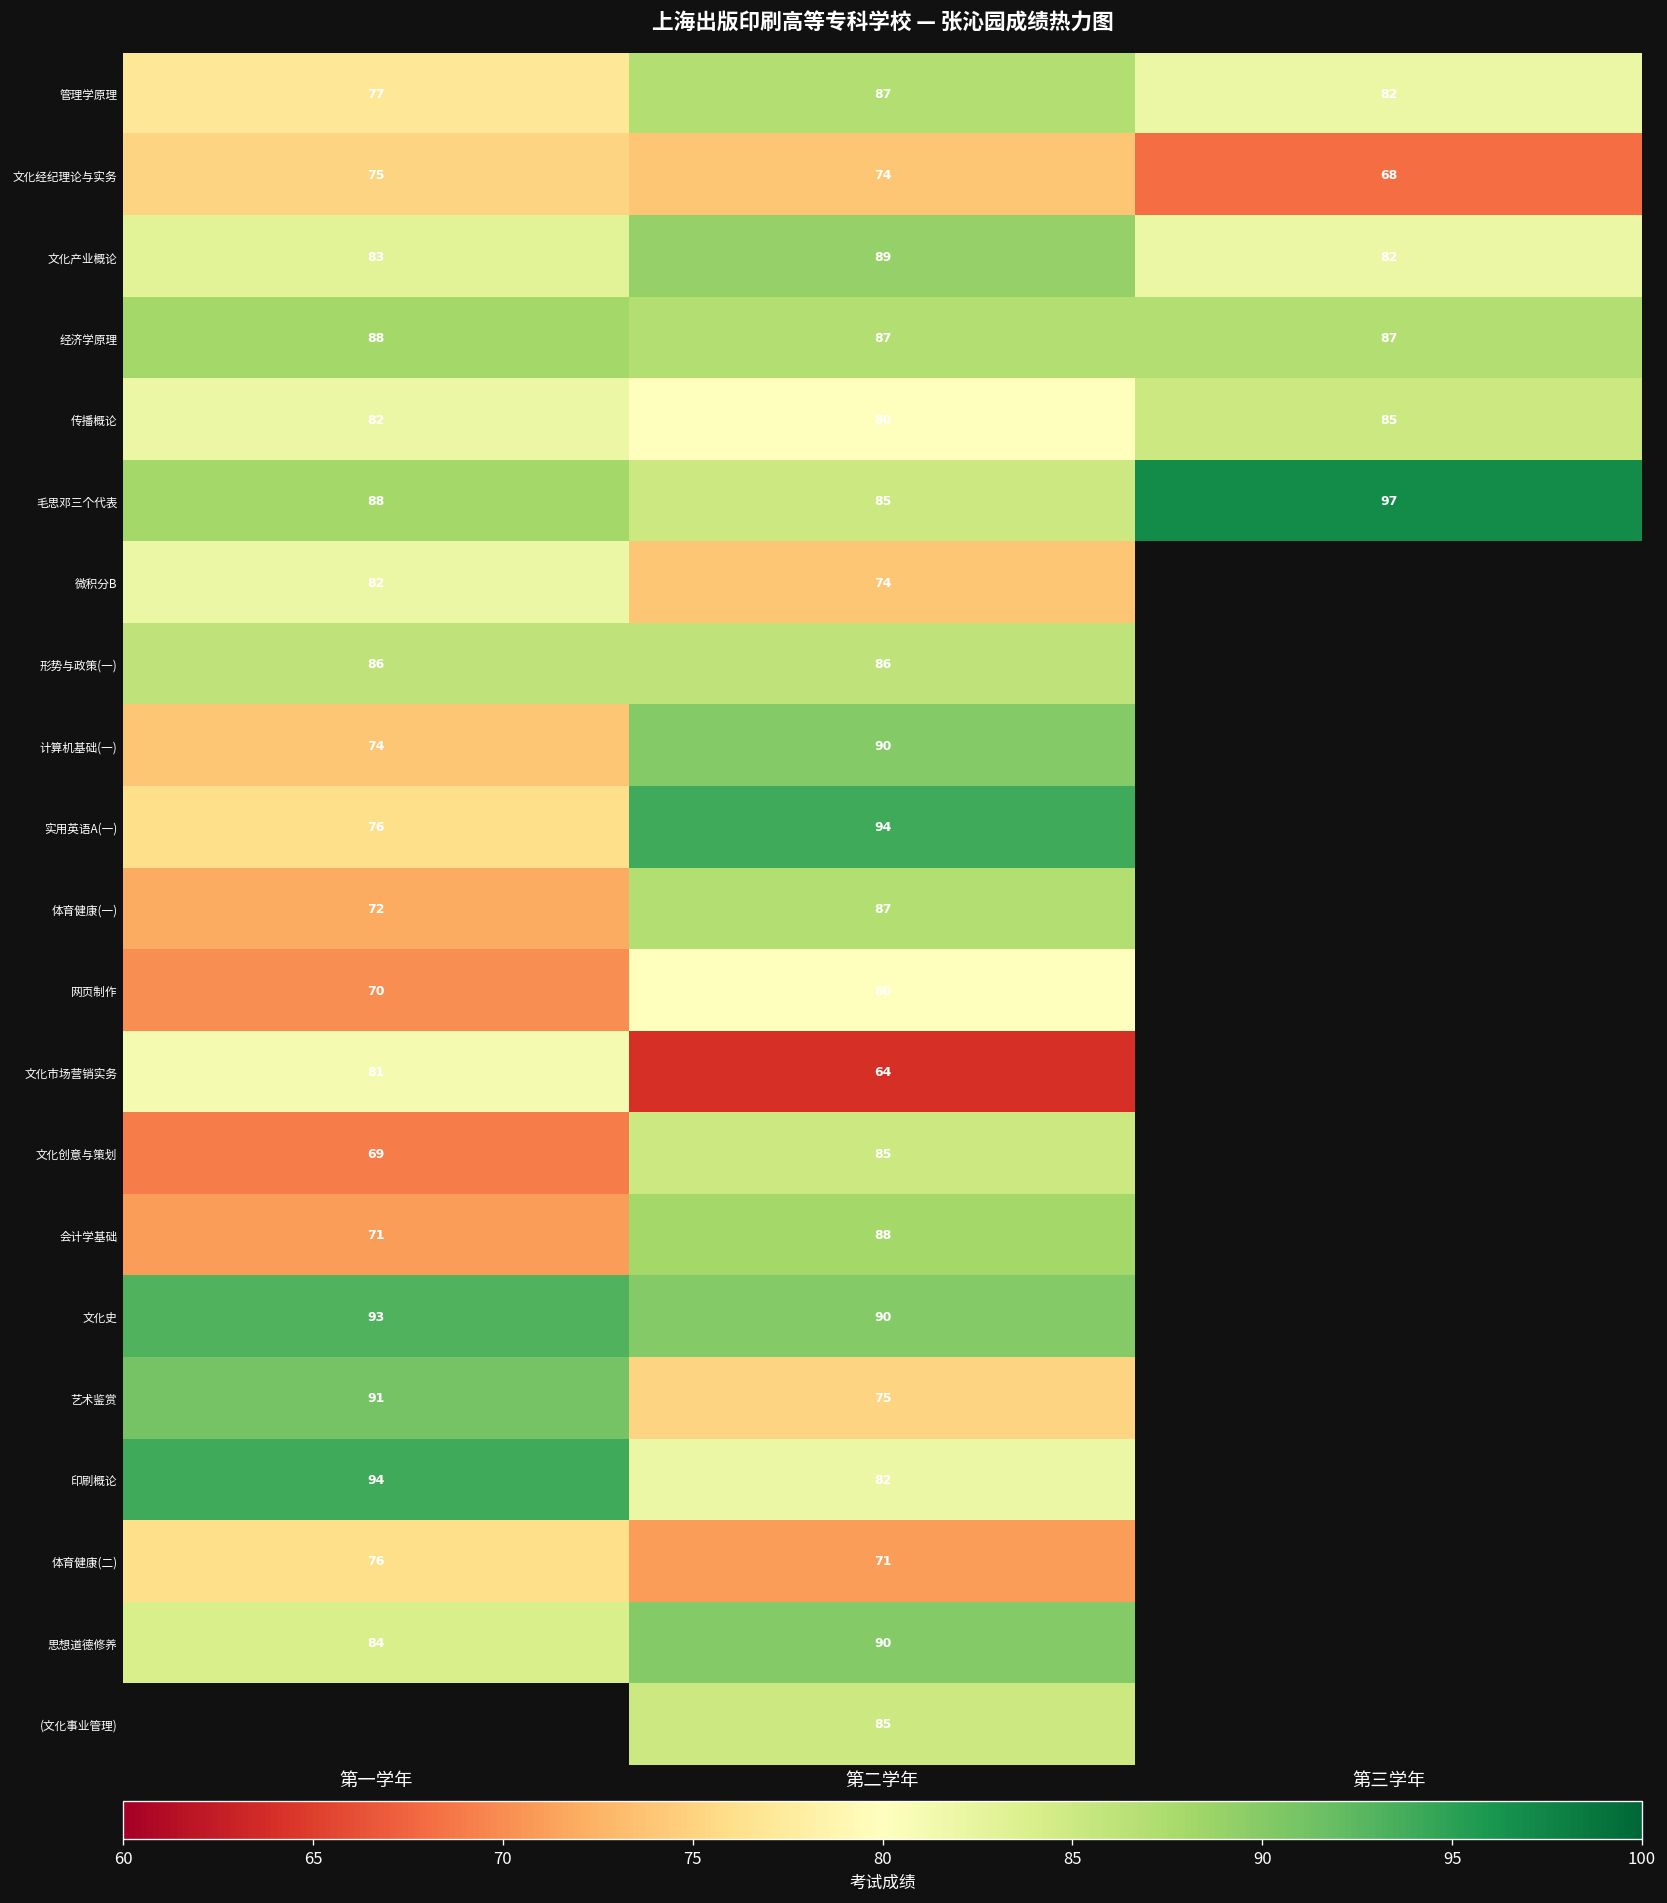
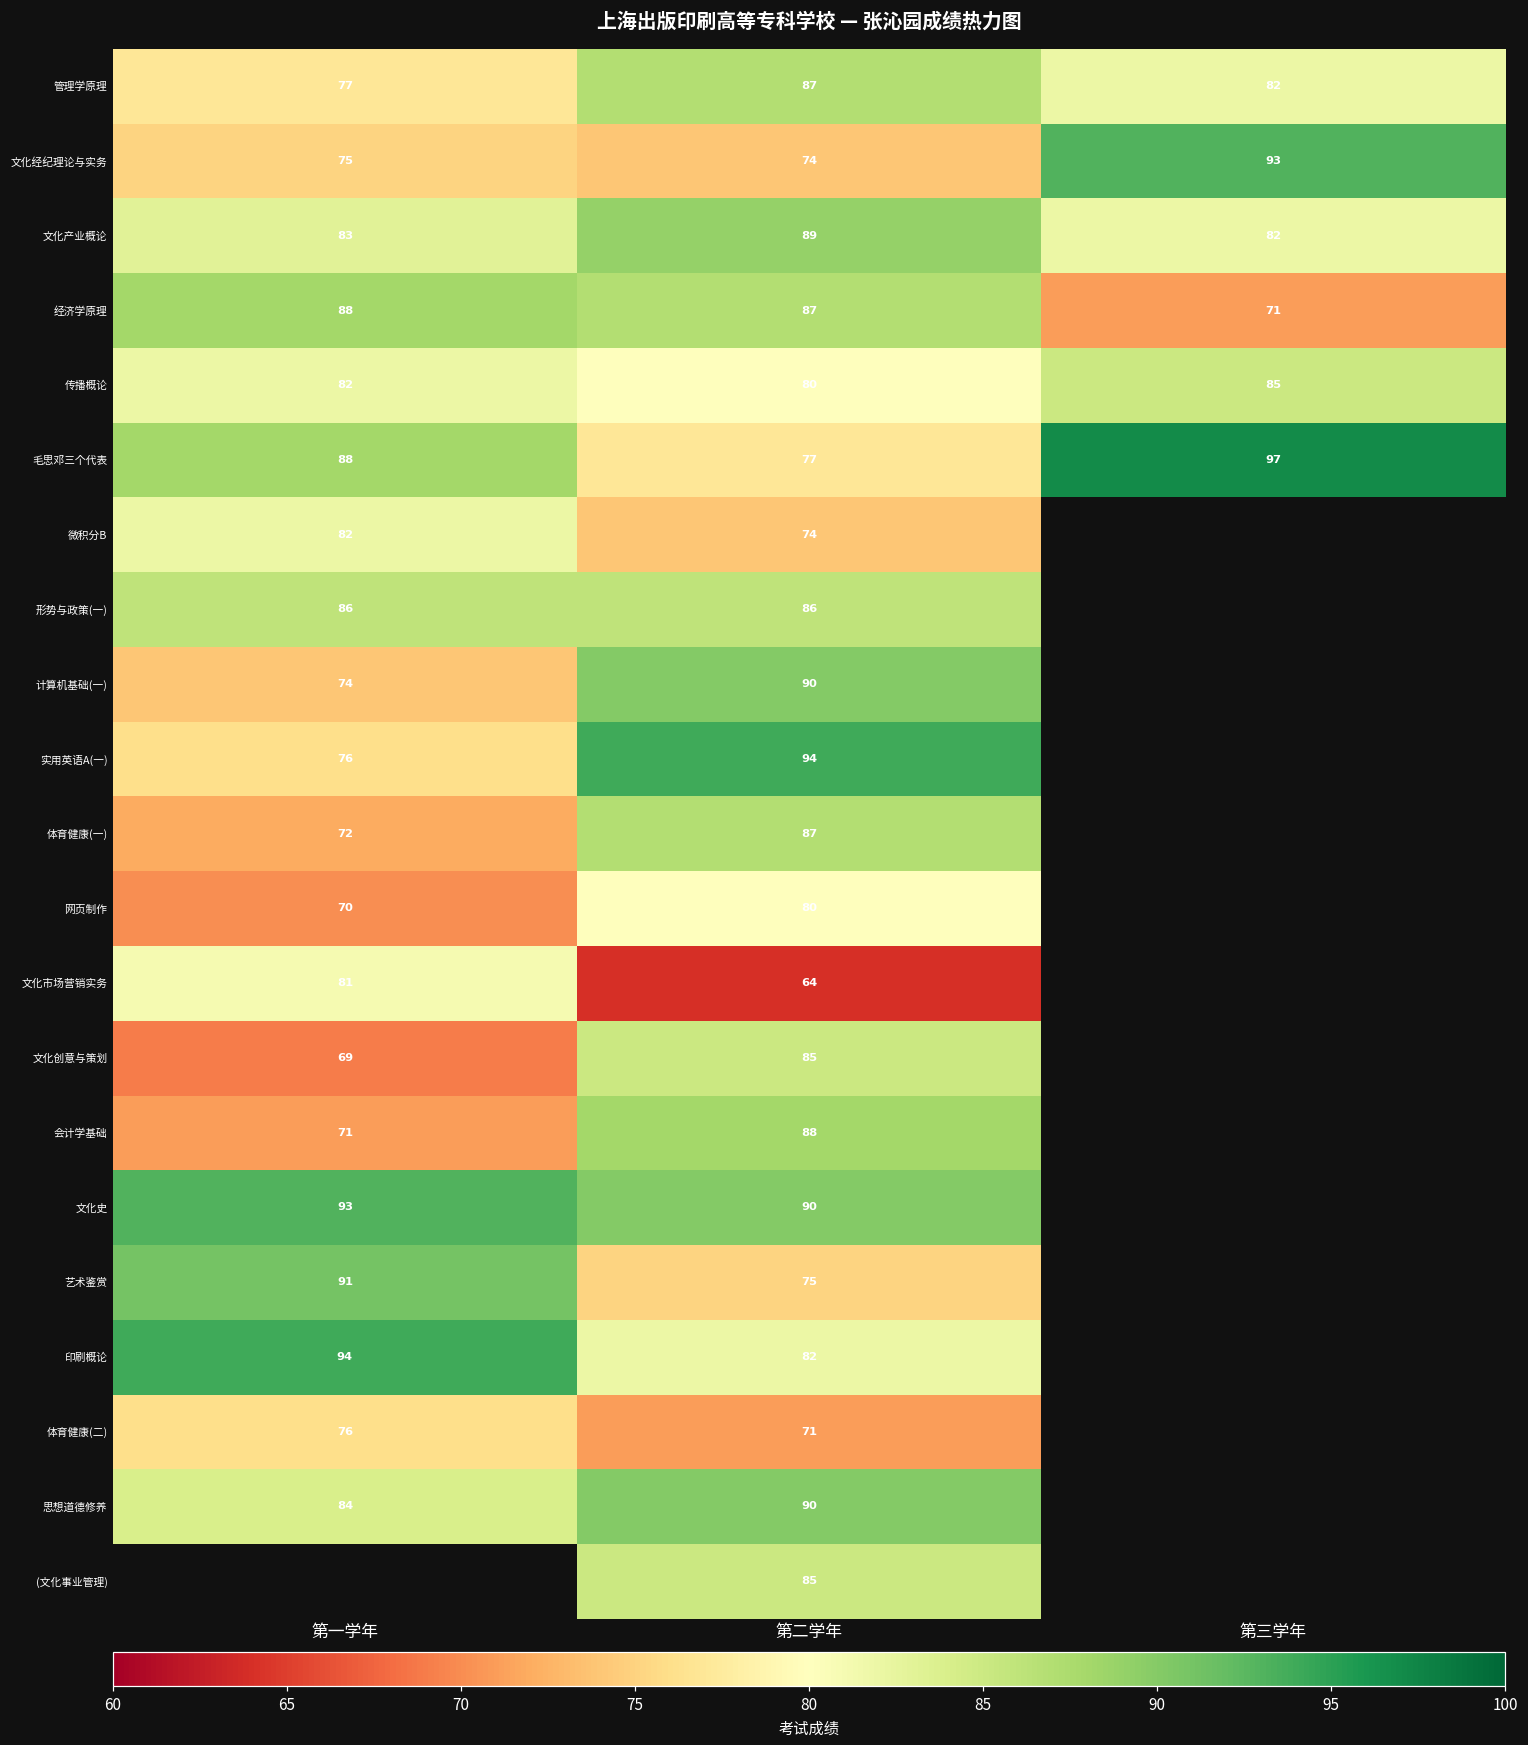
文化经纪理论与实务, 第三学年: 68 -> 93
经济学原理, 第三学年: 87 -> 71
毛思邓三个代表, 第二学年: 85 -> 77
